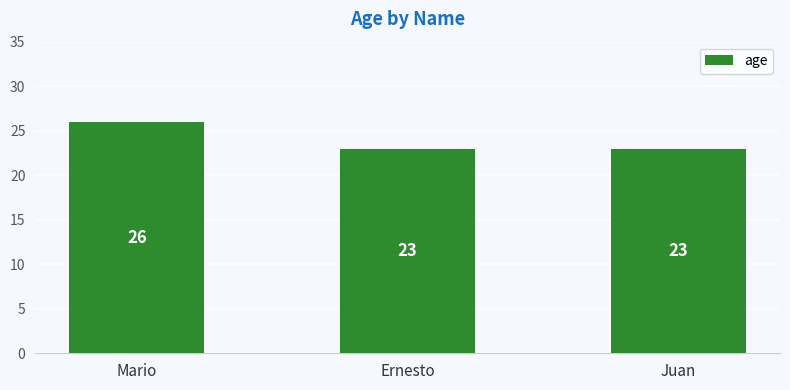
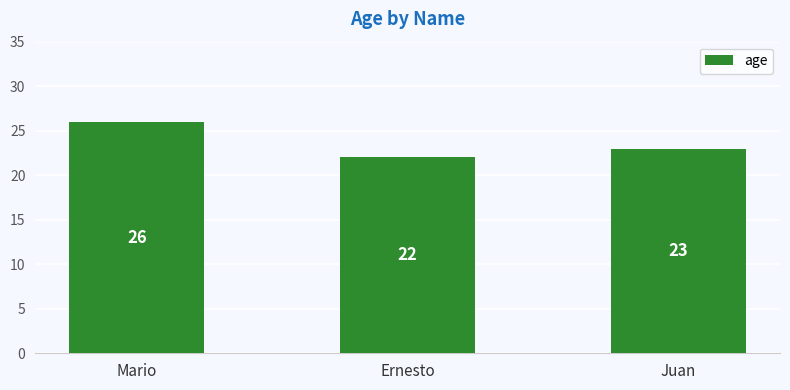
Ernesto: 23 -> 22
